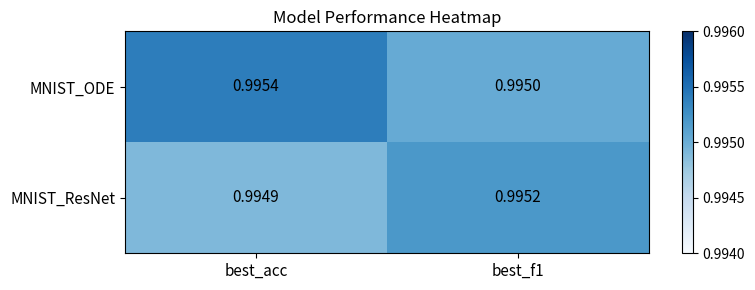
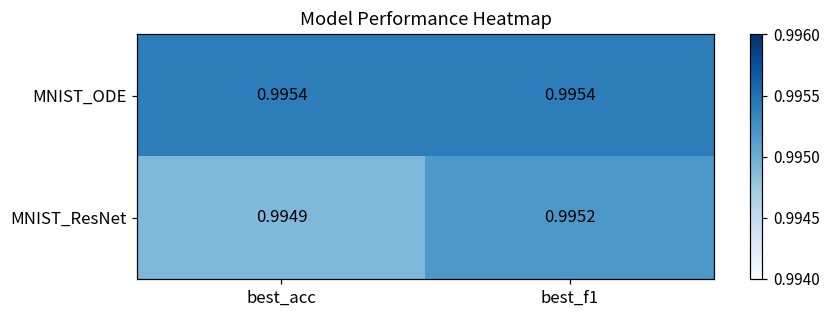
MNIST_ODE, best_f1: 0.9950 -> 0.9954
